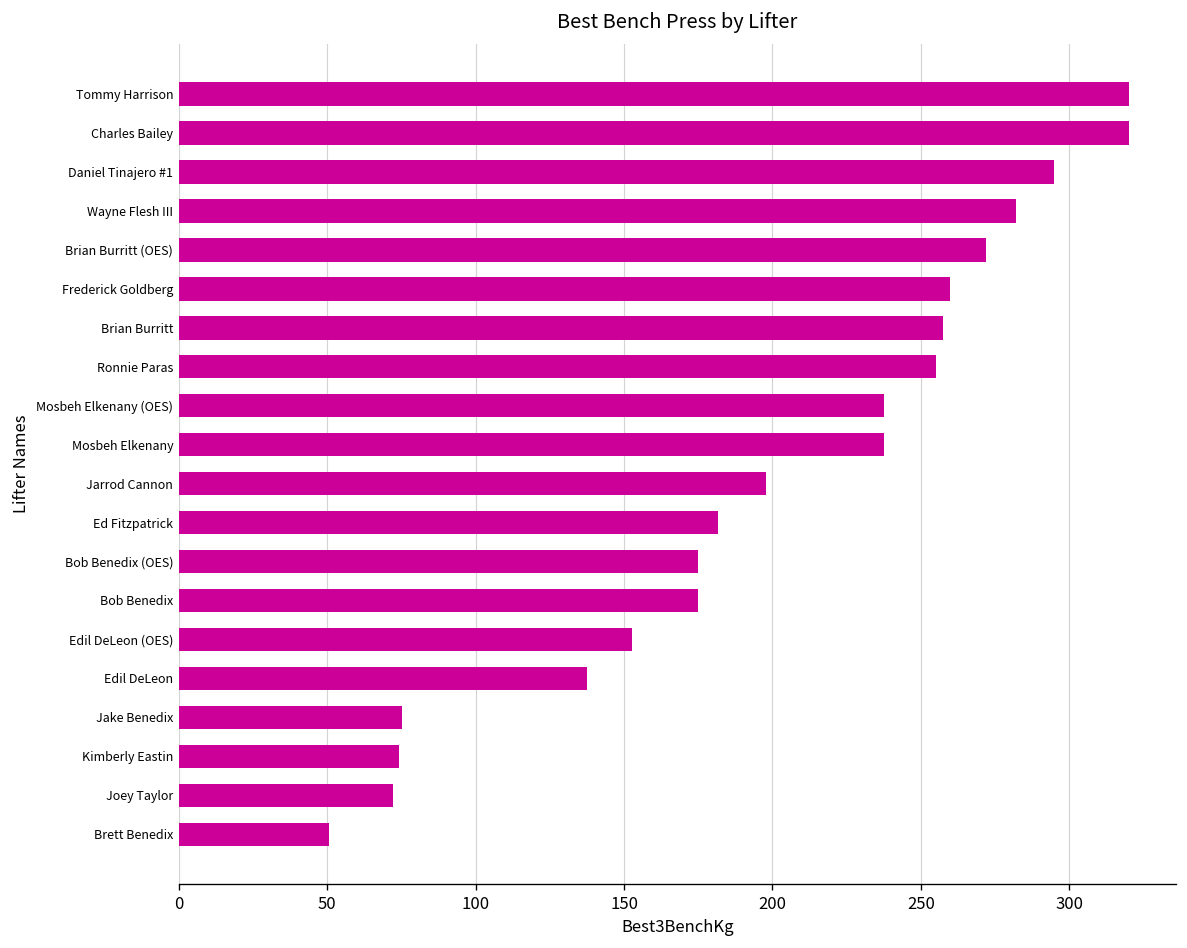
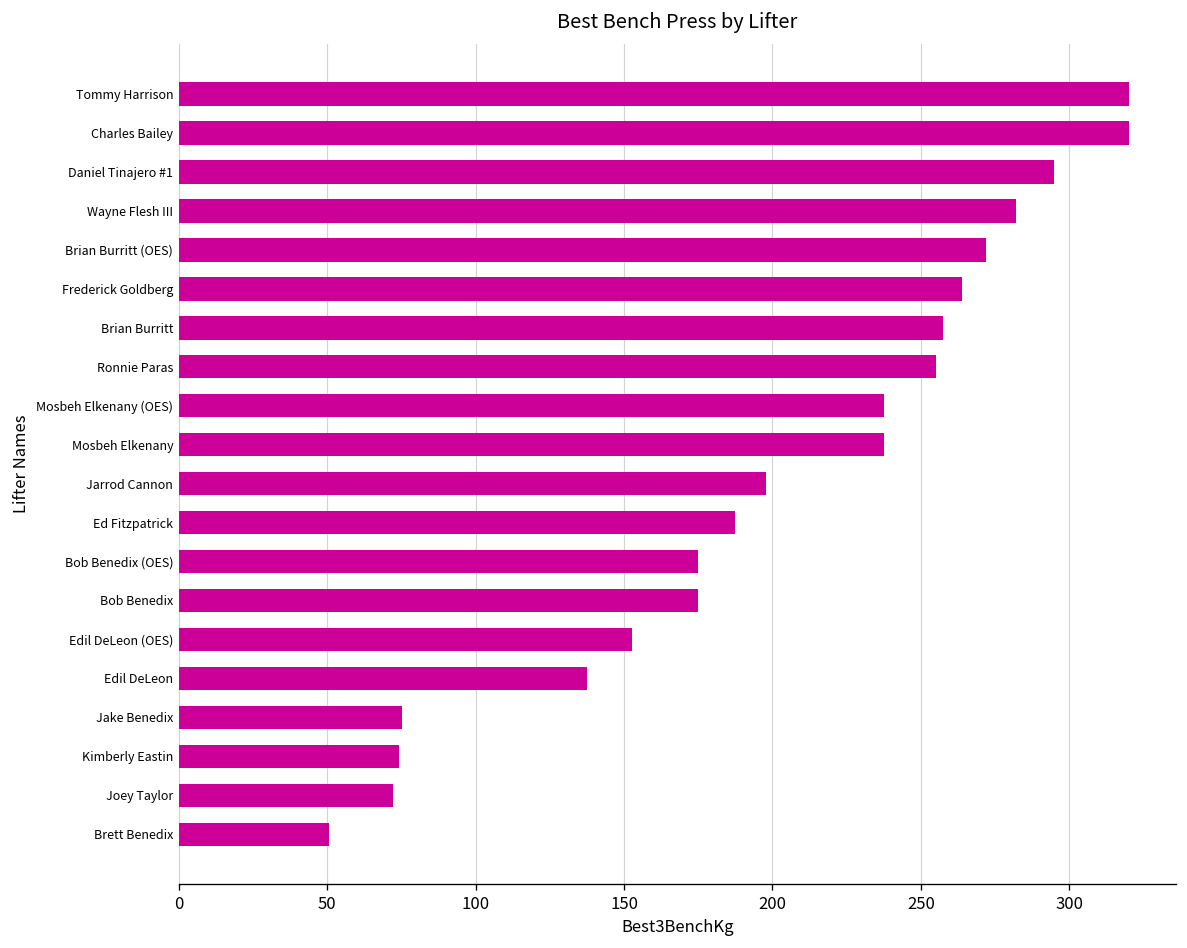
Frederick Goldberg: 260 -> 264
Ed Fitzpatrick: 182 -> 188
